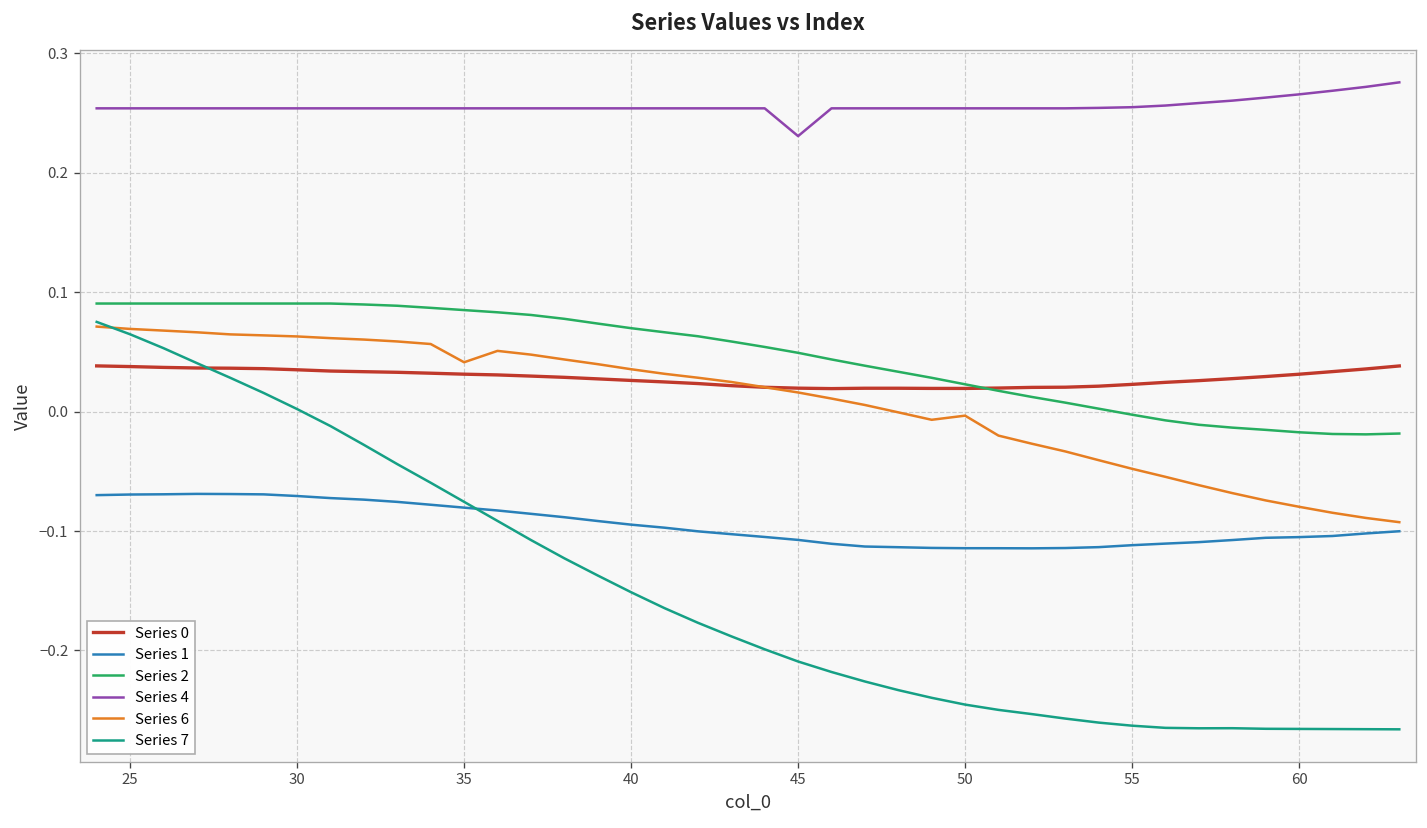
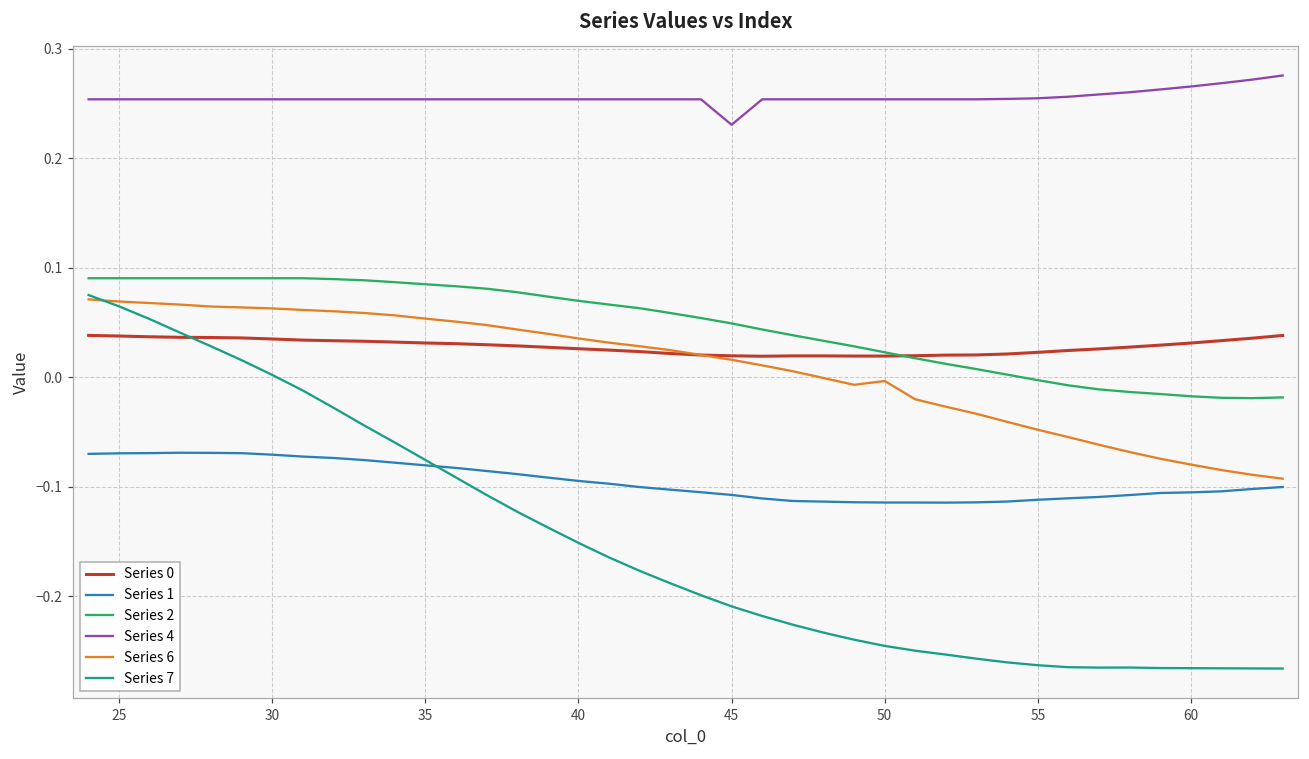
Series 6, 35: 0.04 -> 0.05
